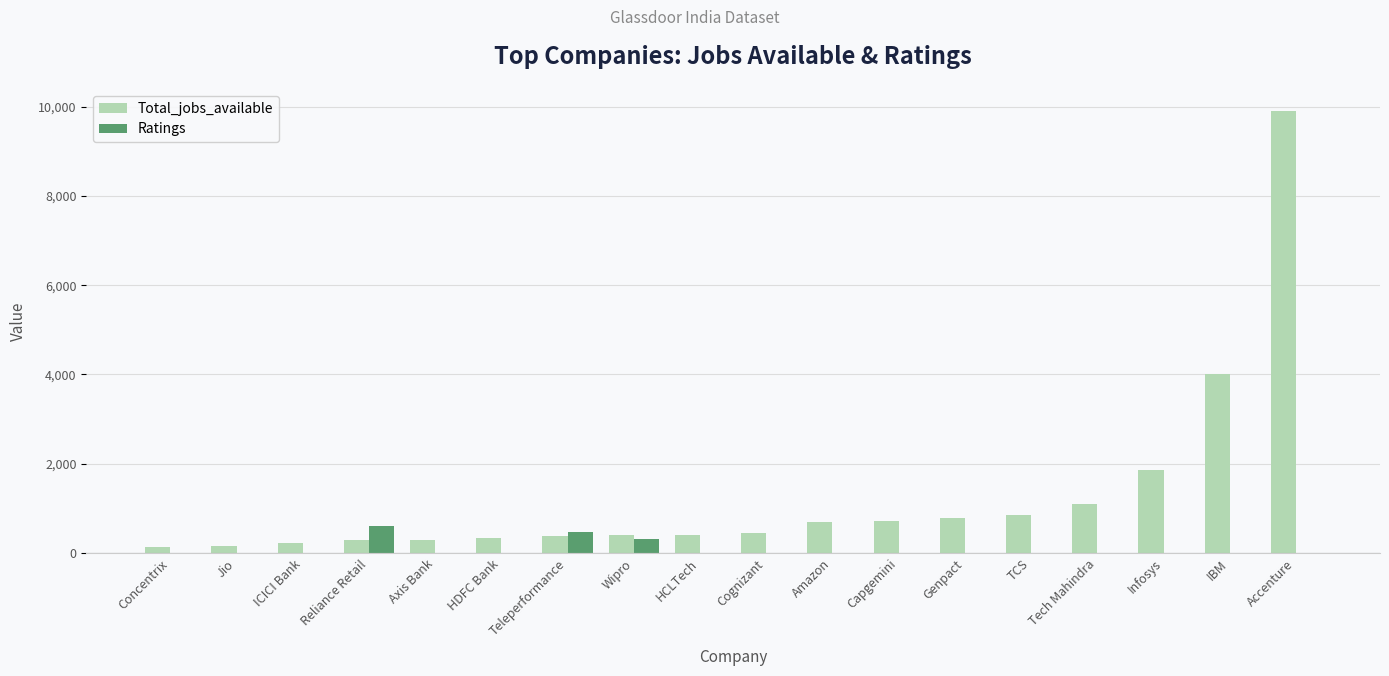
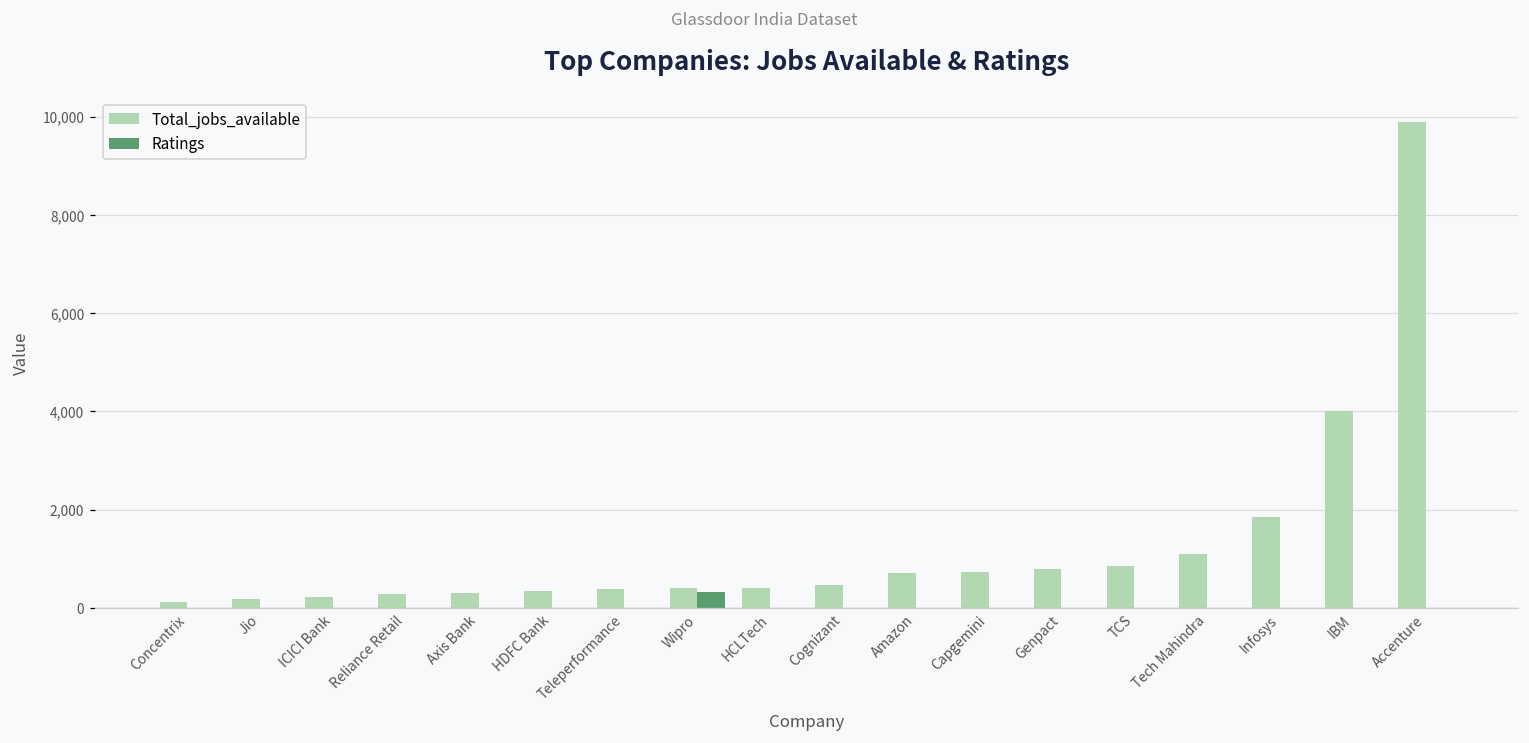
Ratings, Reliance Retail: 600 -> 0
Ratings, Teleperformance: 500 -> 0
